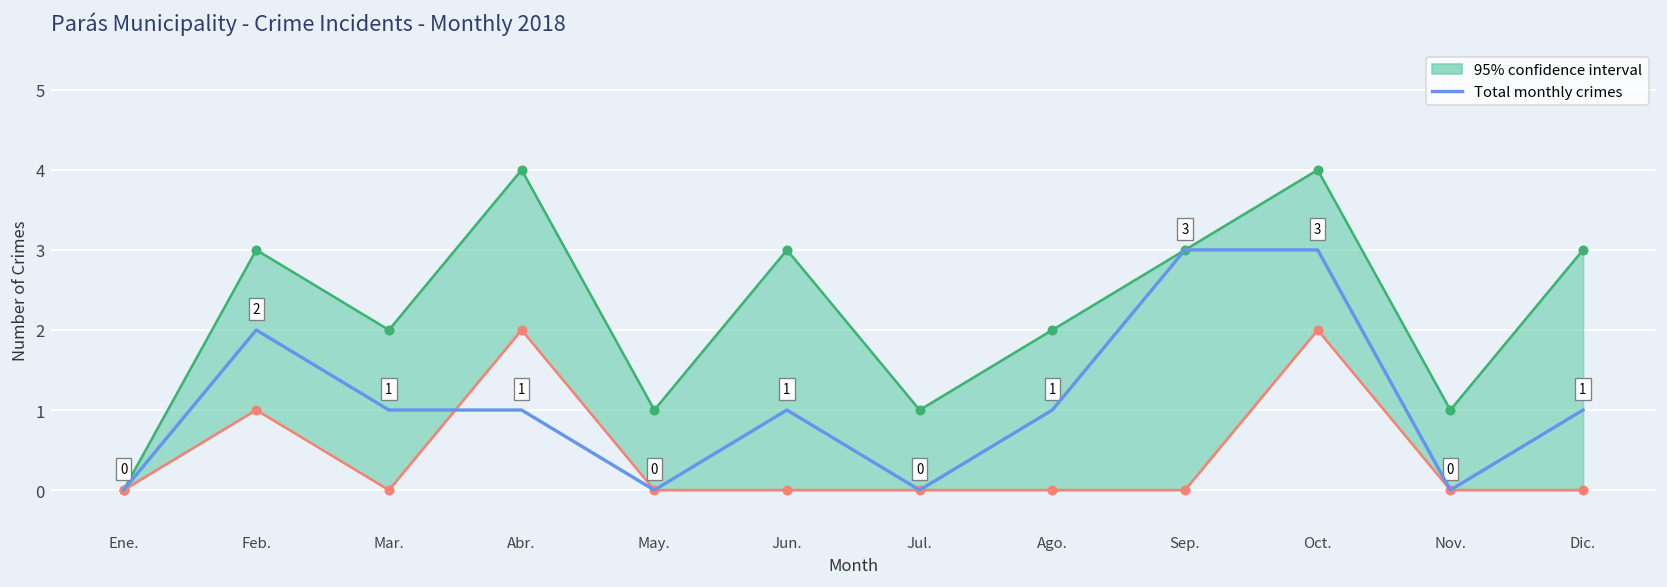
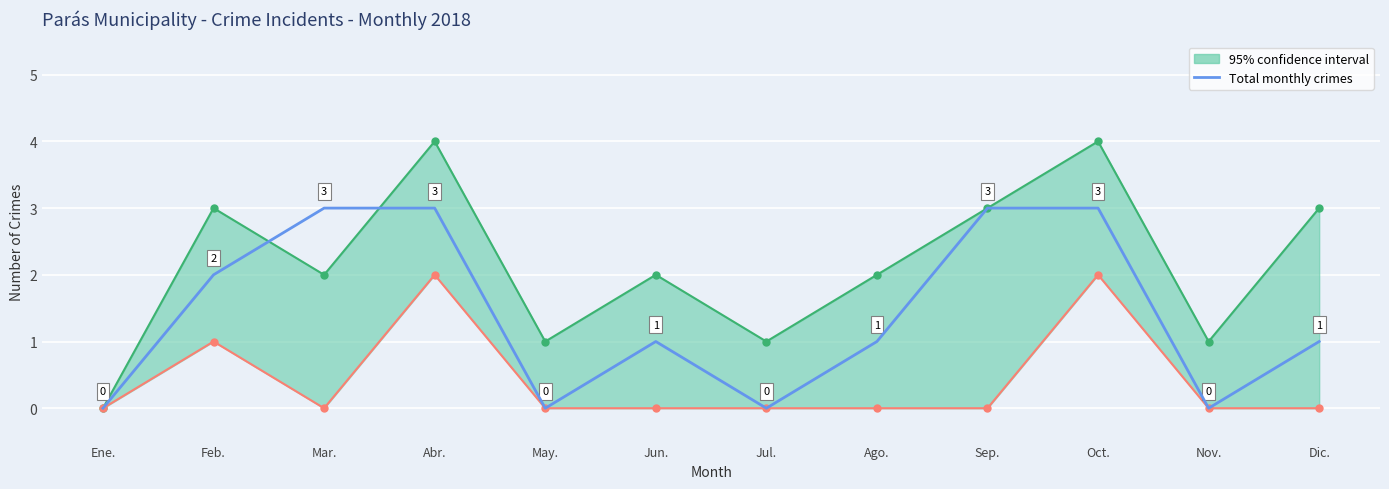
Total monthly crimes, Mar.: 1 -> 3
Total monthly crimes, Abr.: 1 -> 3
95% confidence interval, Jun.: 3 -> 2
